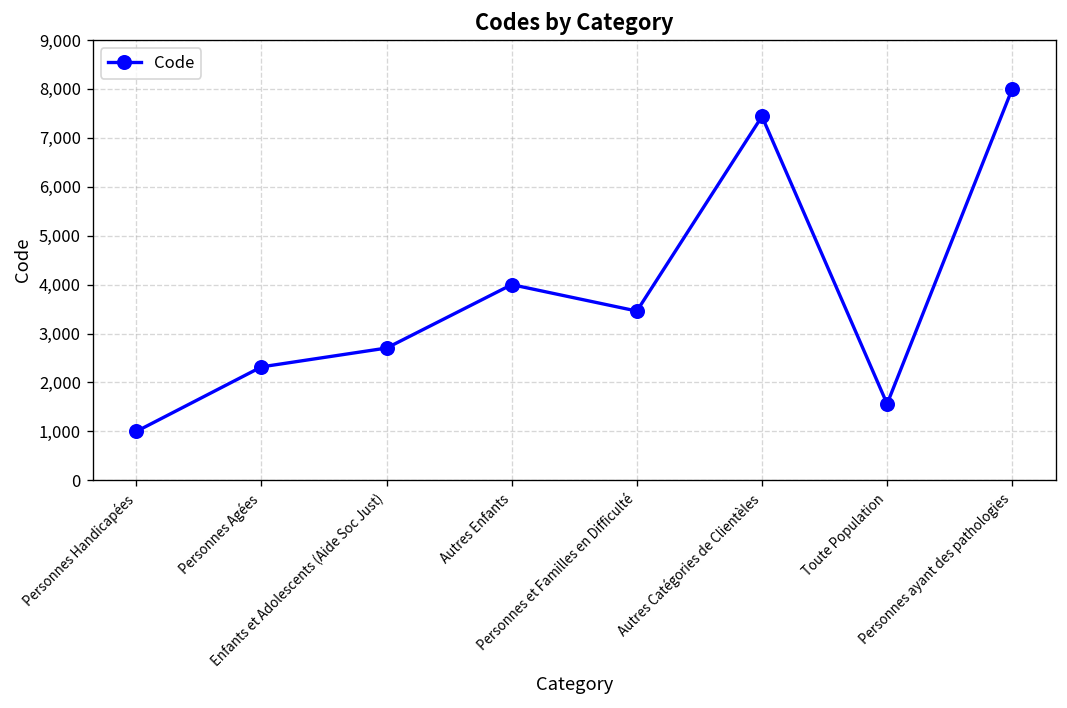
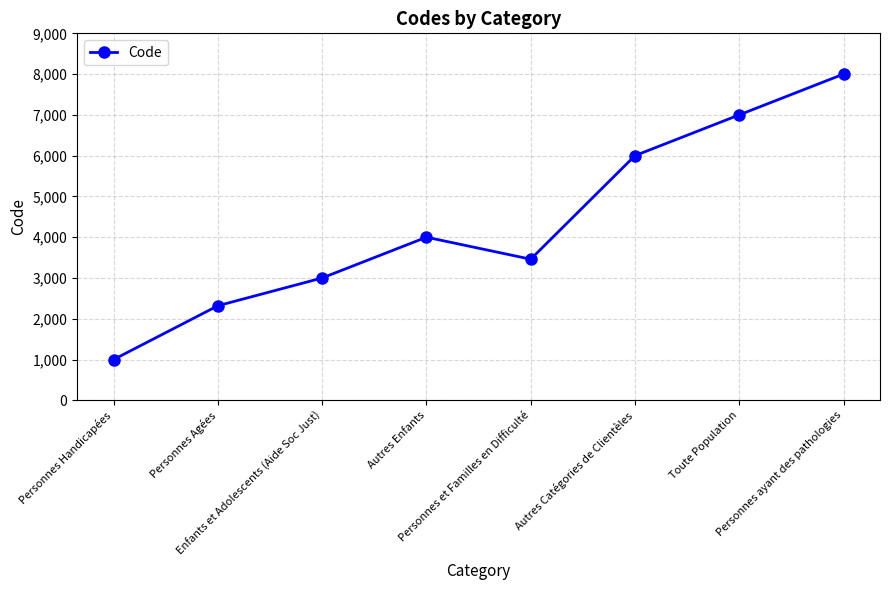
Enfants et Adolescents (Aide Soc Just): 2,700 -> 3,000
Autres Catégories de Clientèles: 7,400 -> 6,000
Toute Population: 1,600 -> 7,000
